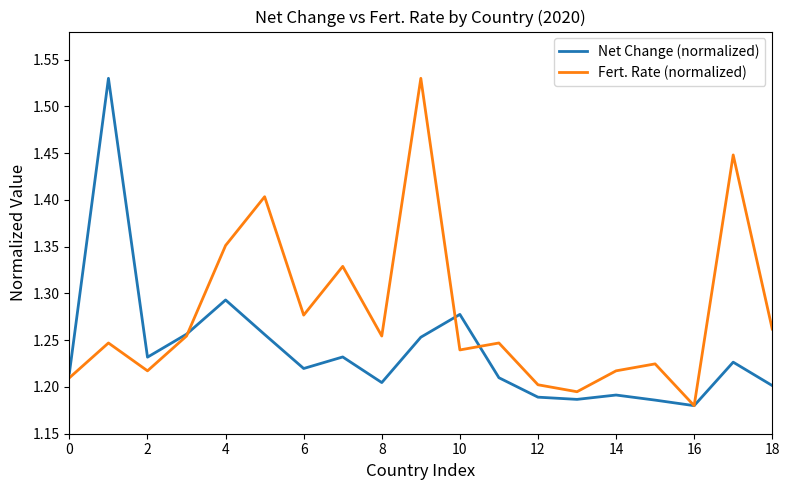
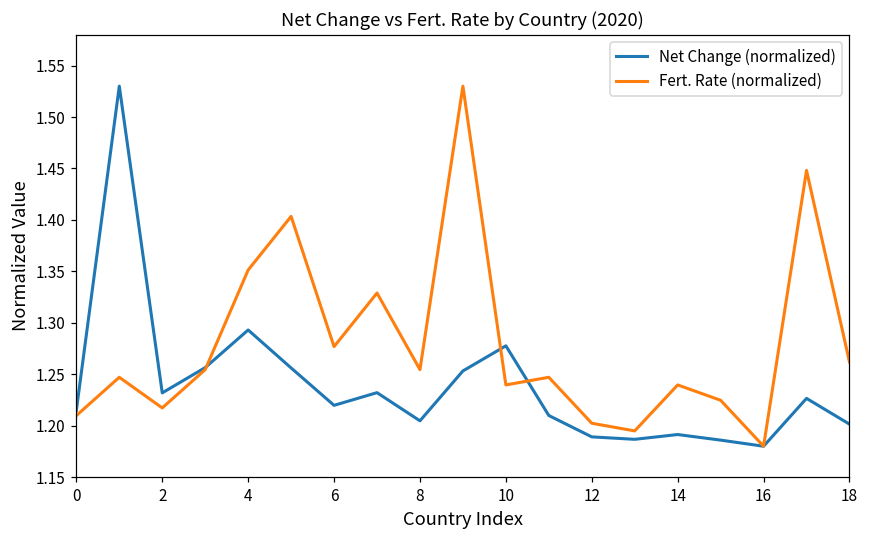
Fert. Rate (normalized), 14: 1.22 -> 1.24
